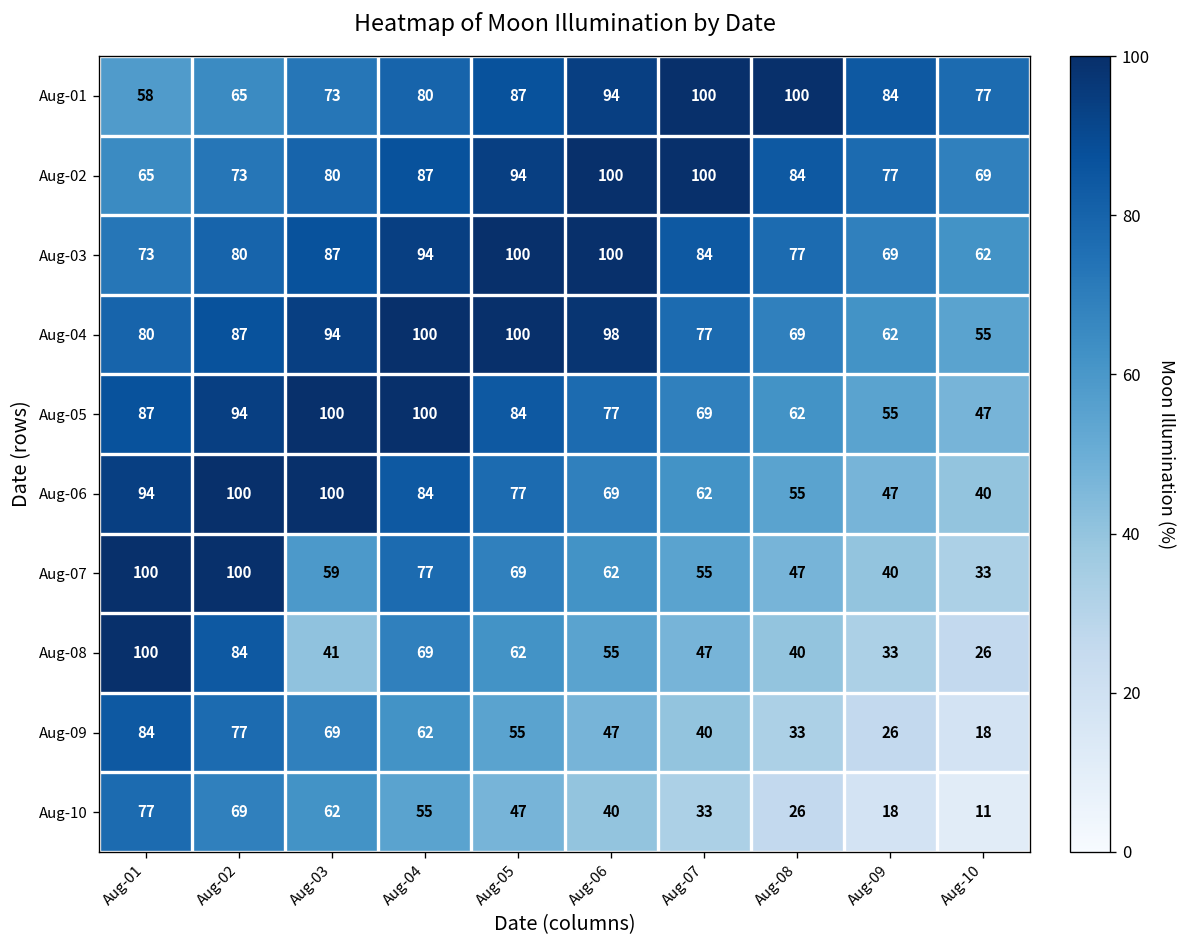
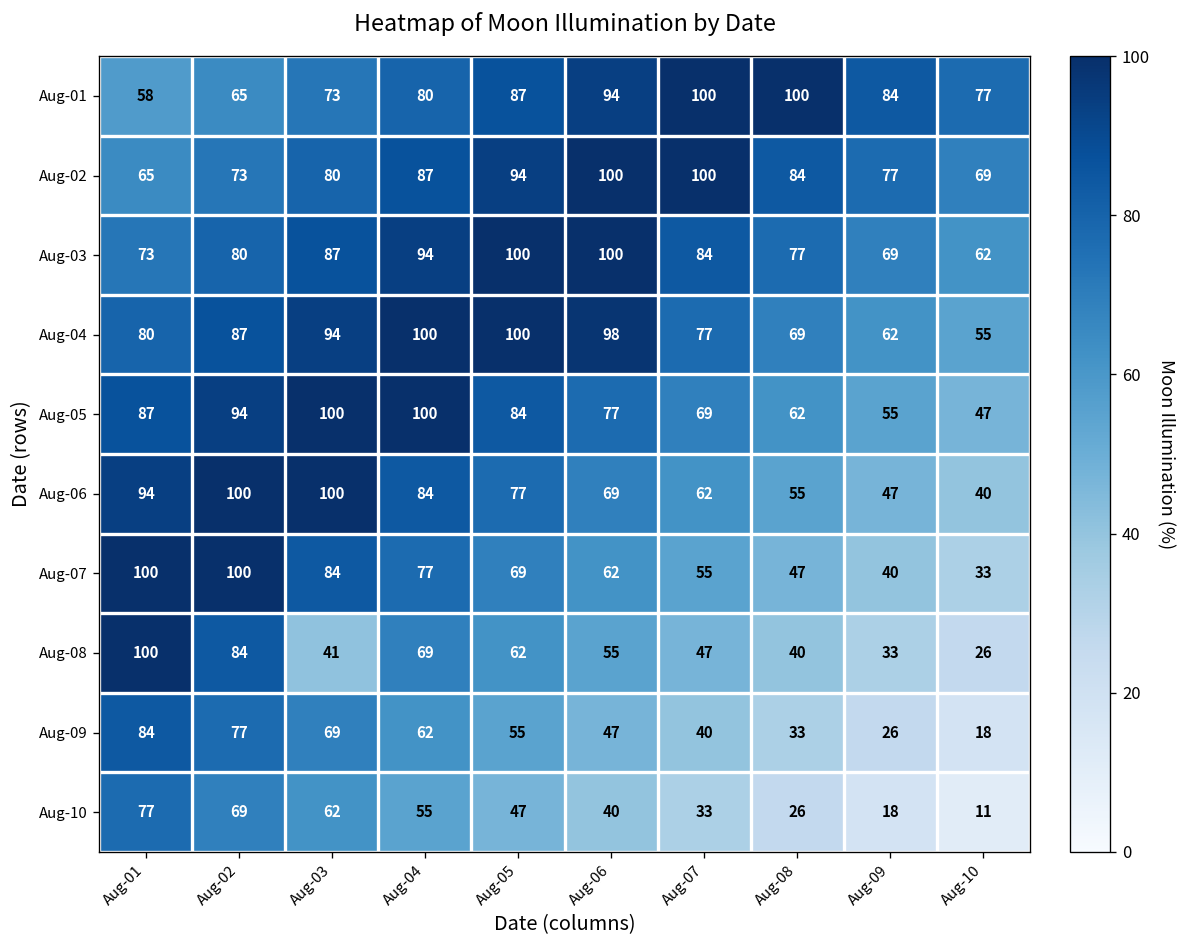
Aug-07, Aug-03: 59 -> 84
